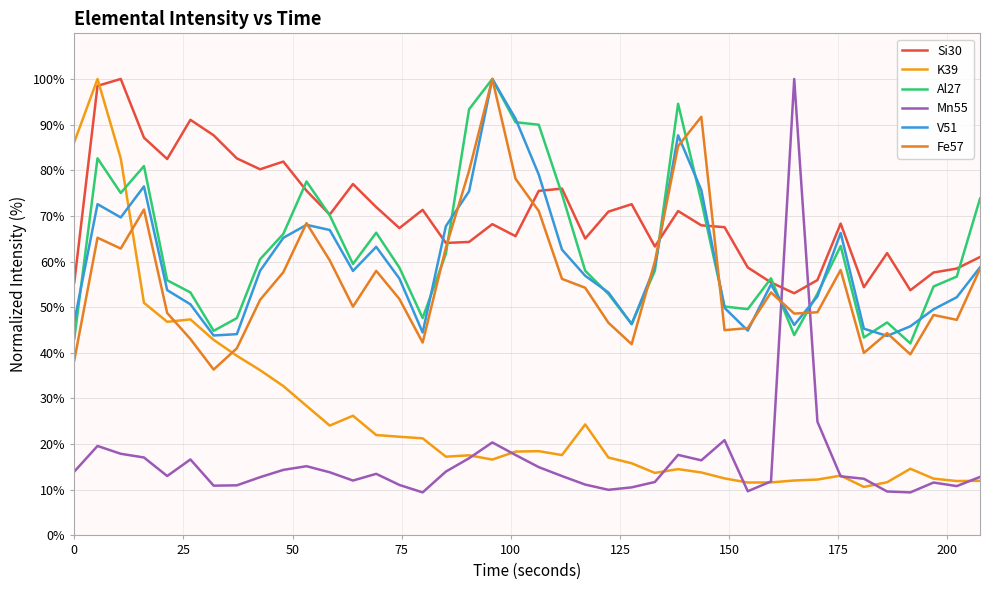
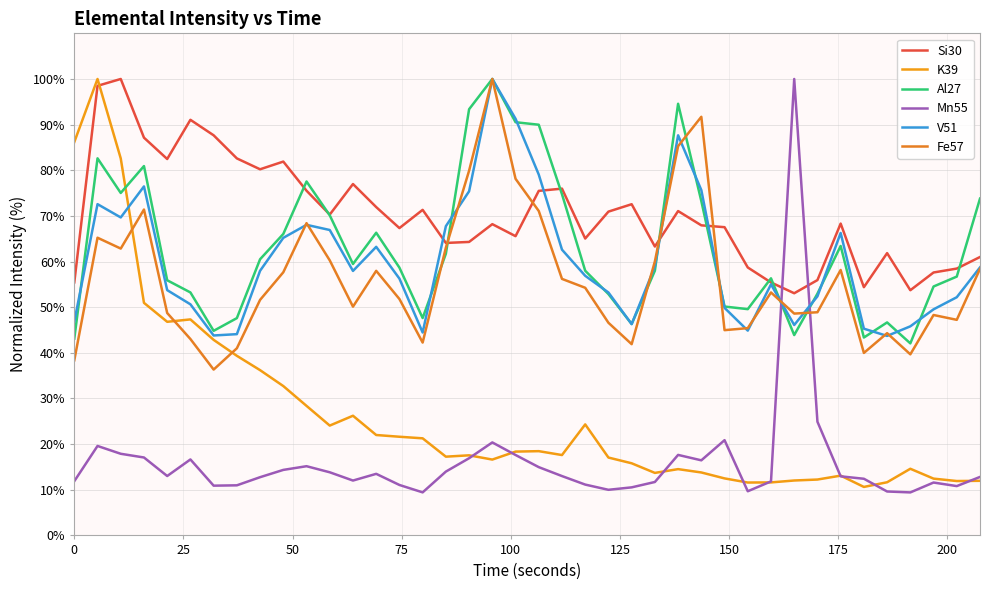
Mn55, 0: 14% -> 12%
